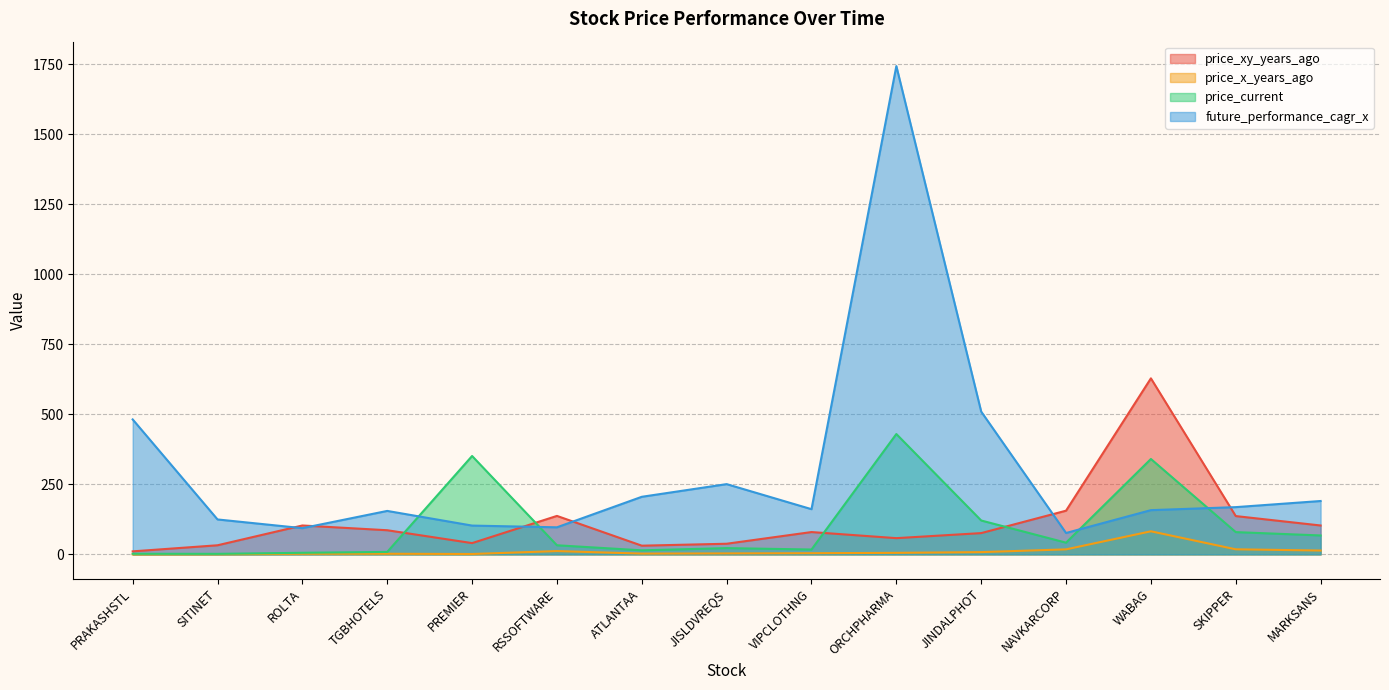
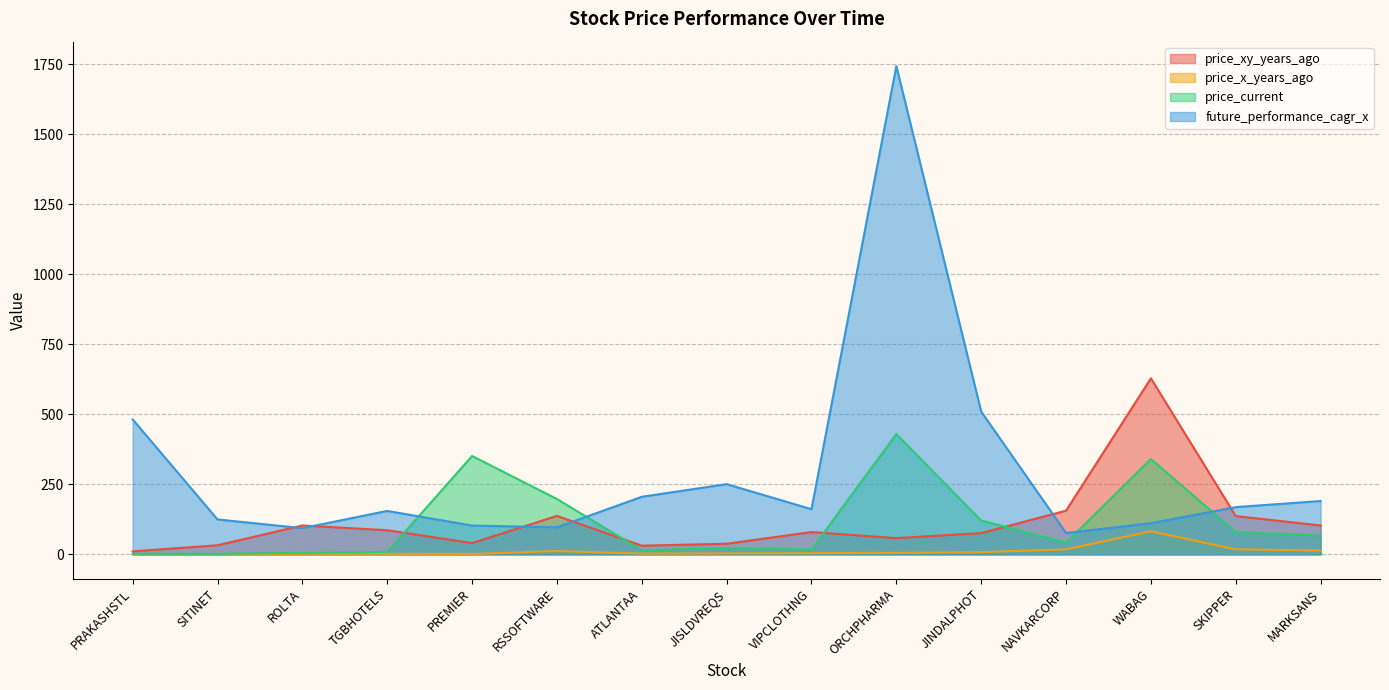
price_current, RSSOFTWARE: 30 -> 200
future_performance_cagr_x, WABAG: 160 -> 110
